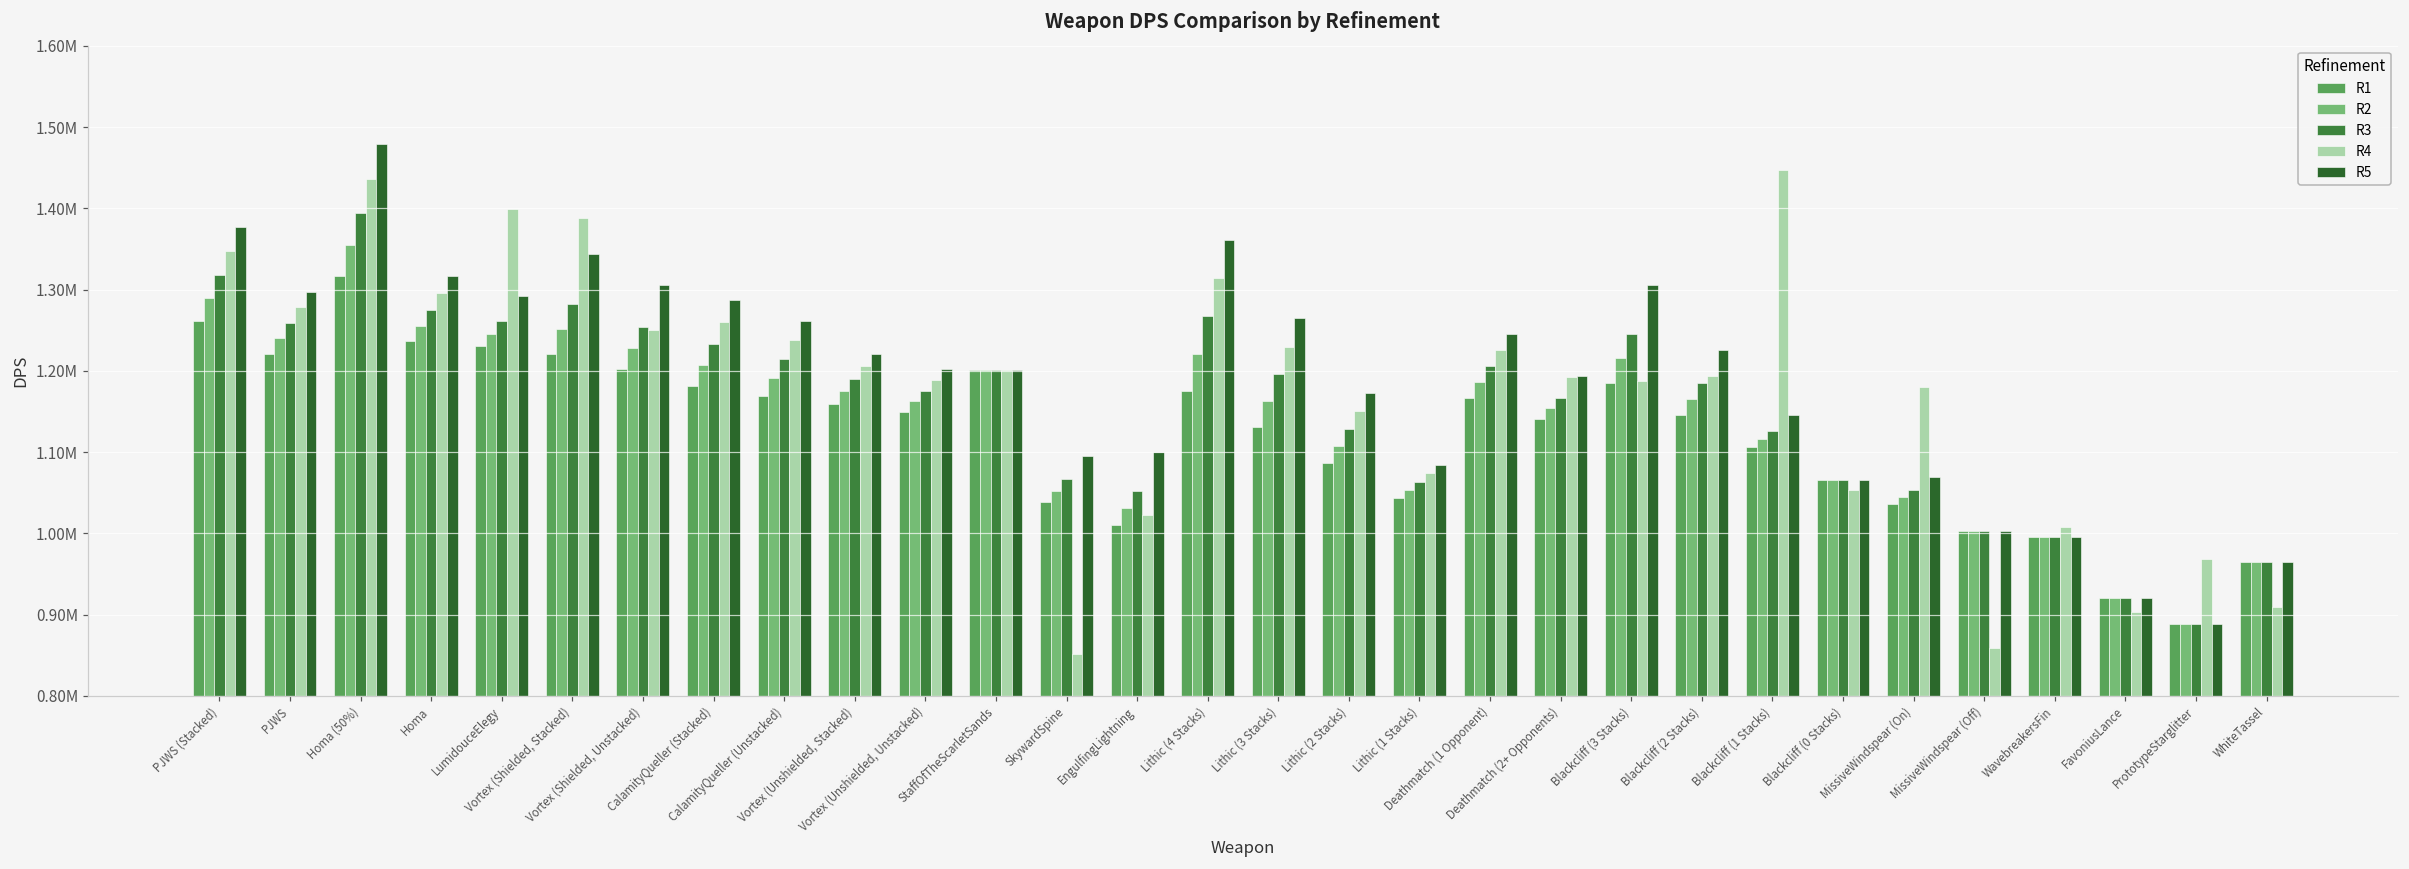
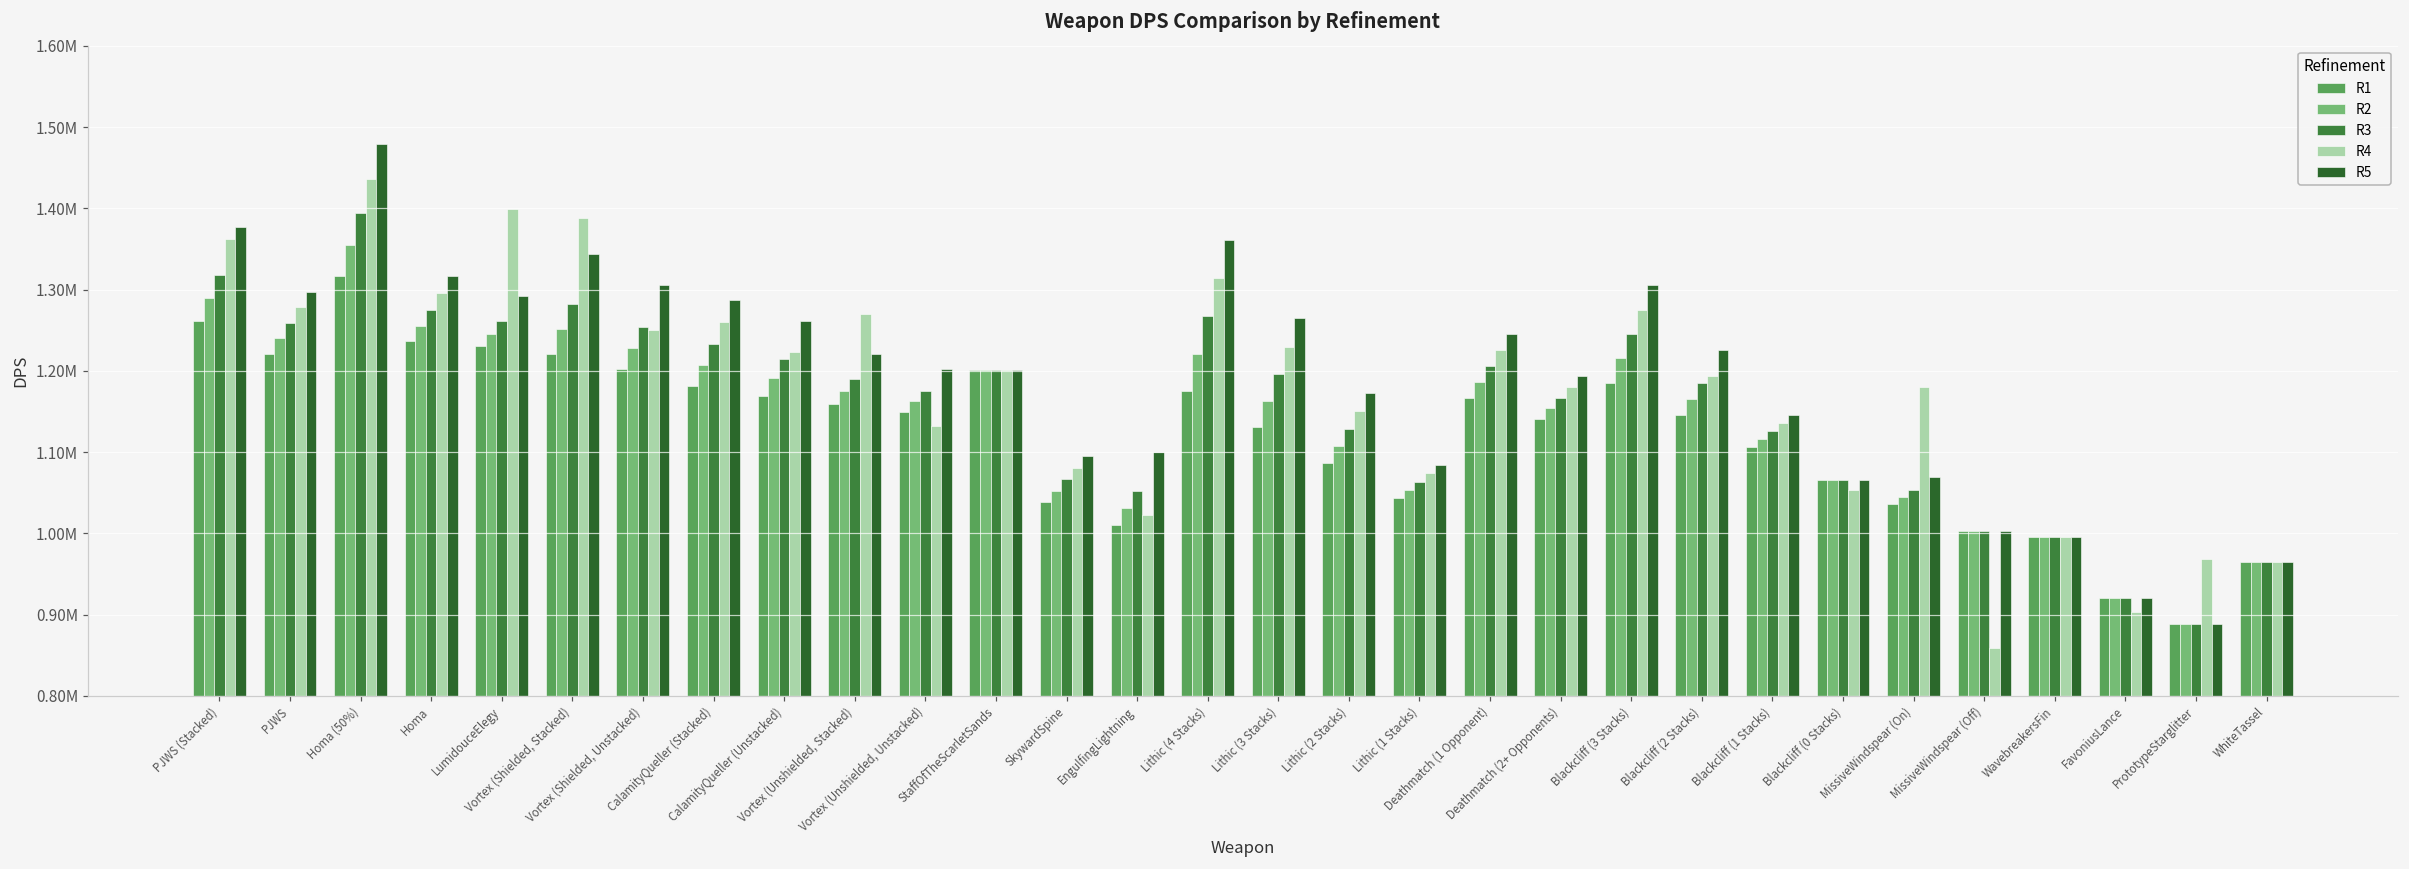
R4, PJWS (Stacked): 1350000 -> 1360000
R4, CalamityQueller (Unstacked): 1240000 -> 1220000
R4, Vortex (Unshielded, Stacked): 1210000 -> 1270000
R4, Vortex (Unshielded, Unstacked): 1190000 -> 1130000
R4, SkywardSpine: 850000 -> 1080000
R4, Deathmatch (2+ Opponents): 1190000 -> 1180000
R4, Blackcliff (3 Stacks): 1190000 -> 1280000
R4, Blackcliff (1 Stacks): 1450000 -> 1140000
R4, WavebreakersFin: 1010000 -> 990000
R4, WhiteTassel: 910000 -> 970000
